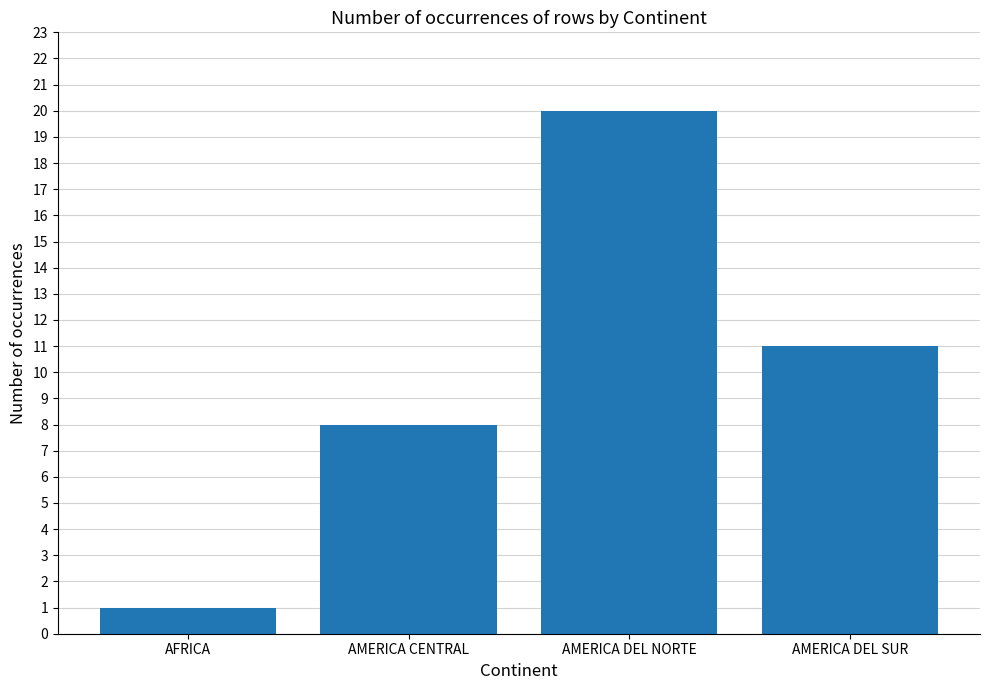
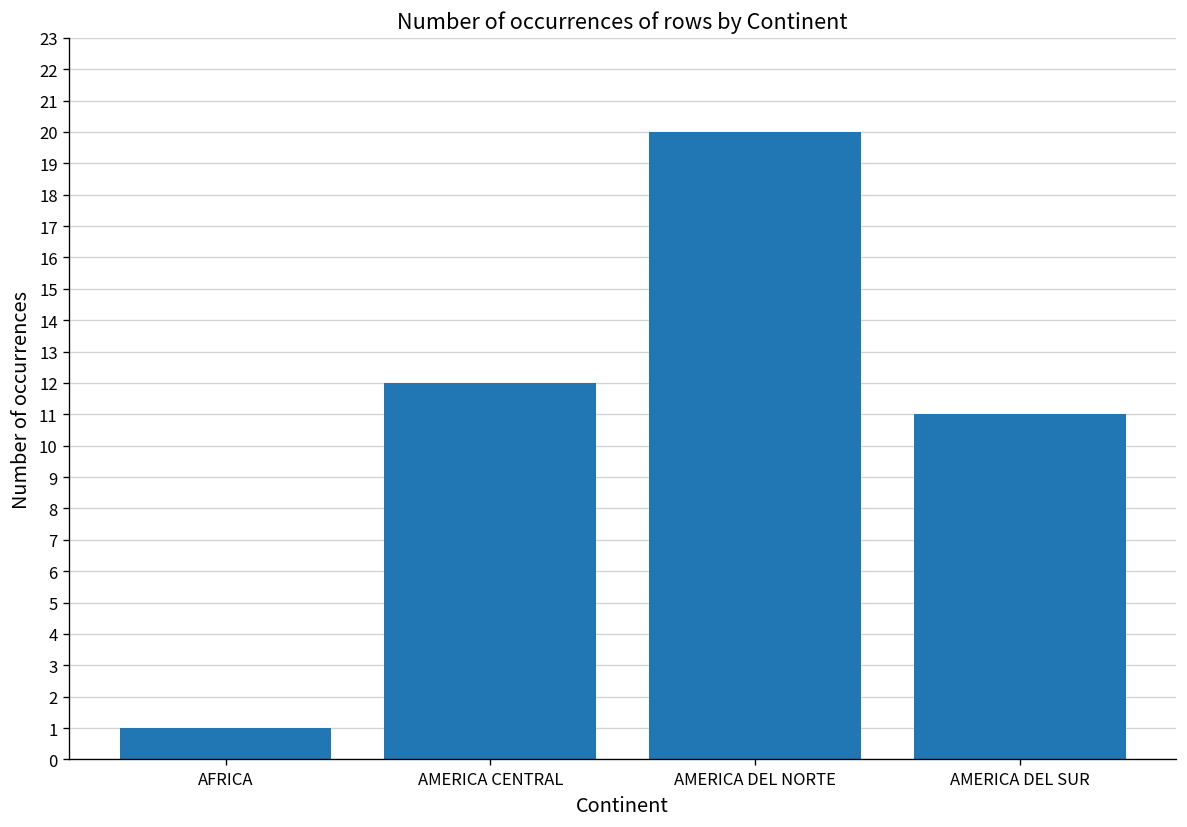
AMERICA CENTRAL: 8 -> 12
